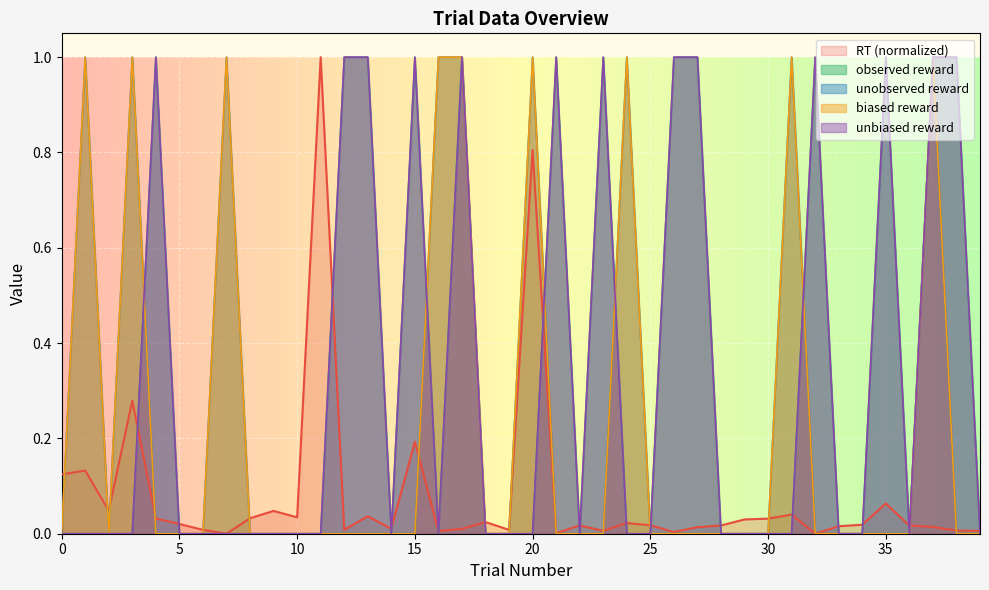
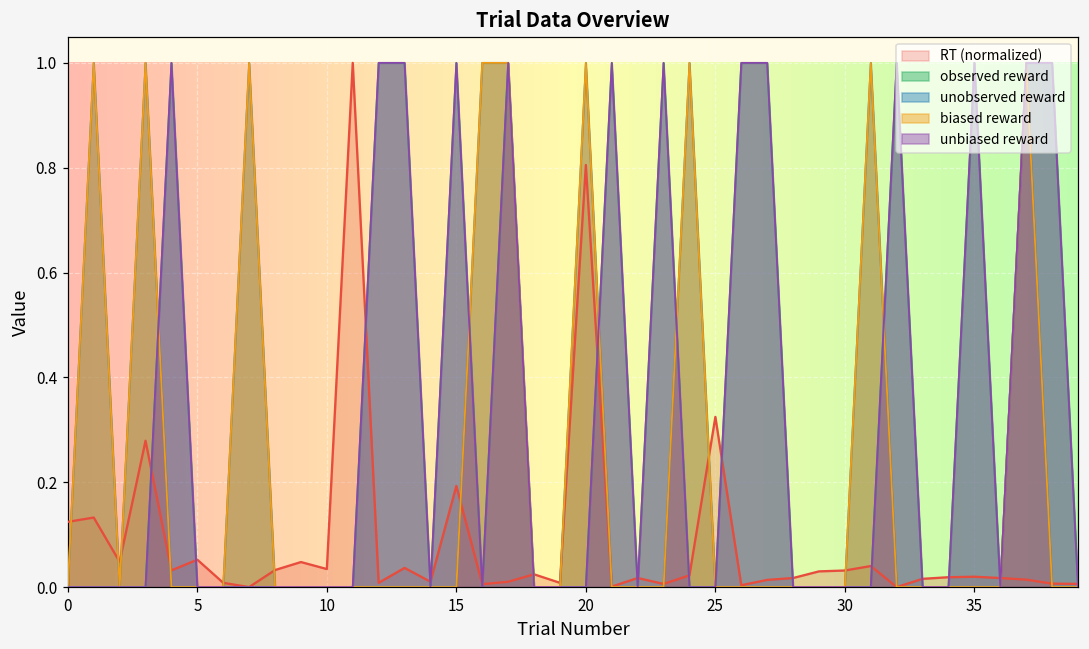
RT (normalized), 5: 0.02 -> 0.05
RT (normalized), 25: 0.02 -> 0.32
RT (normalized), 35: 0.06 -> 0.02
